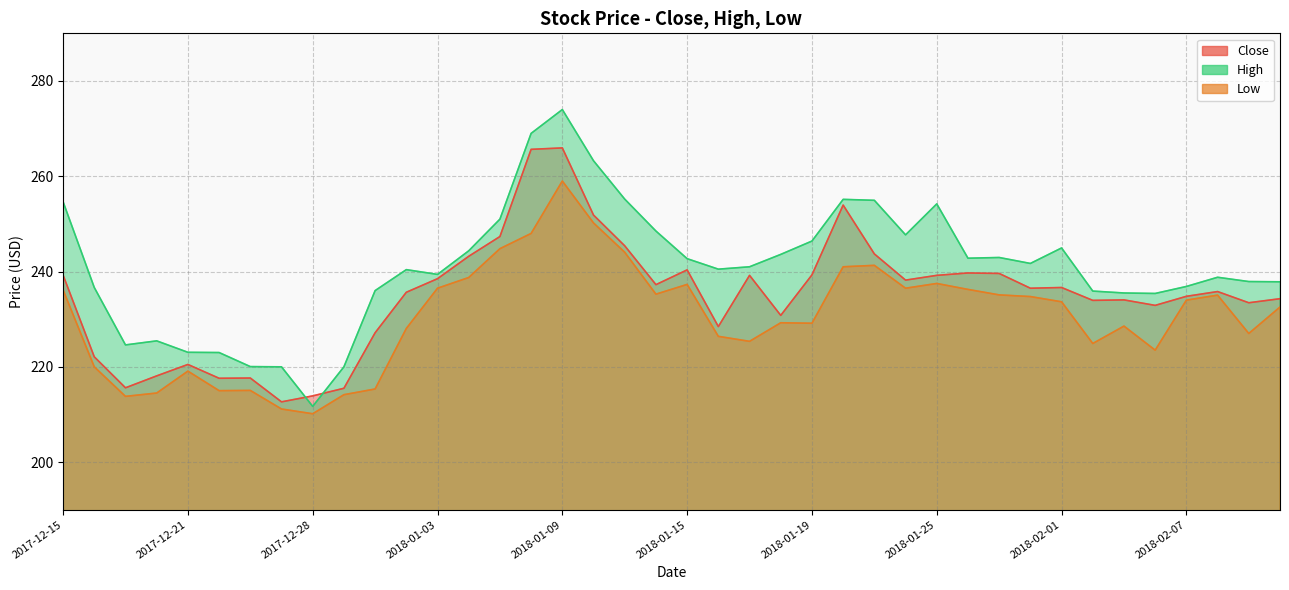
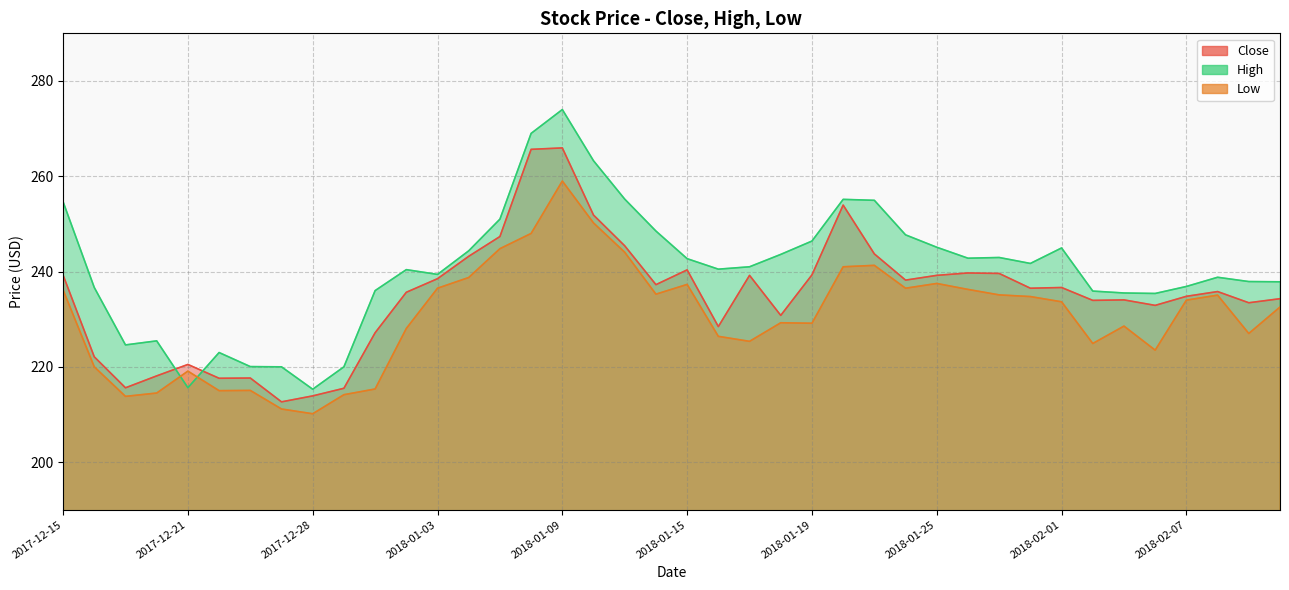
High, 2017-12-21: 223 -> 216
High, 2017-12-28: 212 -> 215
High, 2018-01-25: 254 -> 245
